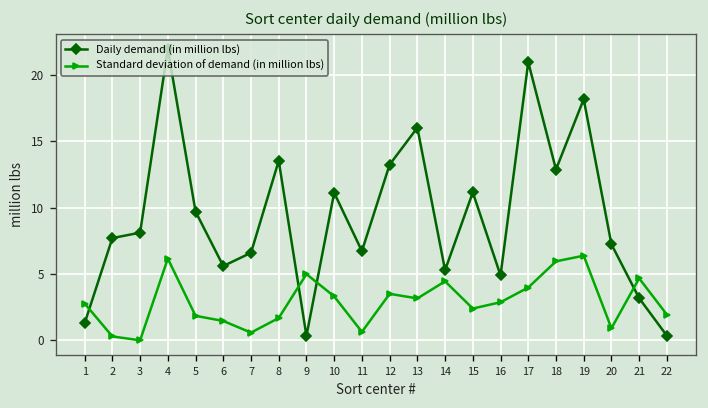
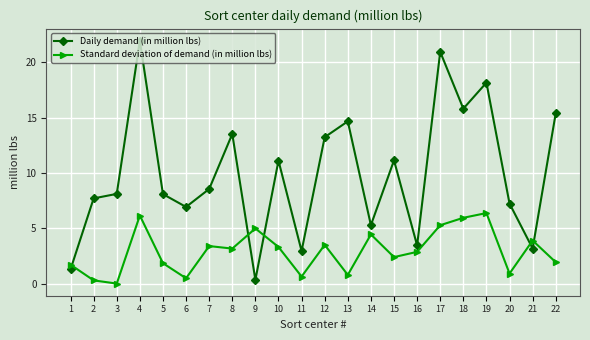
Standard deviation of demand (in million lbs), 1: 2.8 -> 1.7
Daily demand (in million lbs), 5: 9.7 -> 8.1
Daily demand (in million lbs), 6: 5.6 -> 6.9
Standard deviation of demand (in million lbs), 6: 1.5 -> 0.5
Daily demand (in million lbs), 7: 6.6 -> 8.6
Standard deviation of demand (in million lbs), 7: 0.6 -> 3.4
Standard deviation of demand (in million lbs), 8: 1.7 -> 3.2
Daily demand (in million lbs), 11: 6.7 -> 2.9
Daily demand (in million lbs), 13: 16.0 -> 14.7
Standard deviation of demand (in million lbs), 13: 3.2 -> 0.8
Daily demand (in million lbs), 16: 4.9 -> 3.5
Standard deviation of demand (in million lbs), 17: 4.0 -> 5.3
Daily demand (in million lbs), 18: 12.9 -> 15.8
Standard deviation of demand (in million lbs), 21: 4.7 -> 3.9
Daily demand (in million lbs), 22: 0.4 -> 15.4
